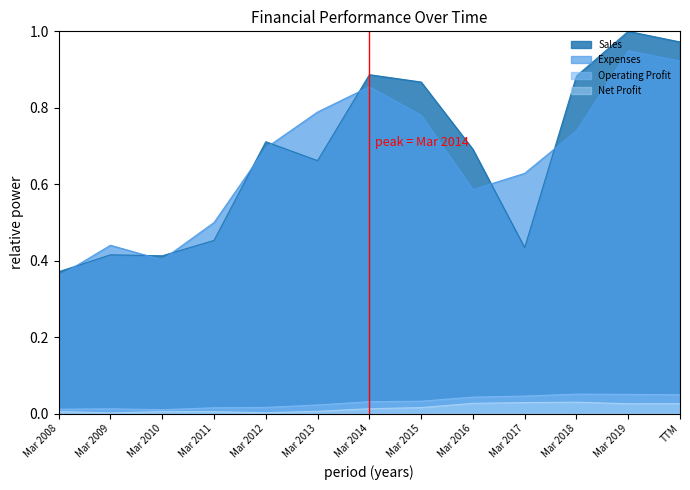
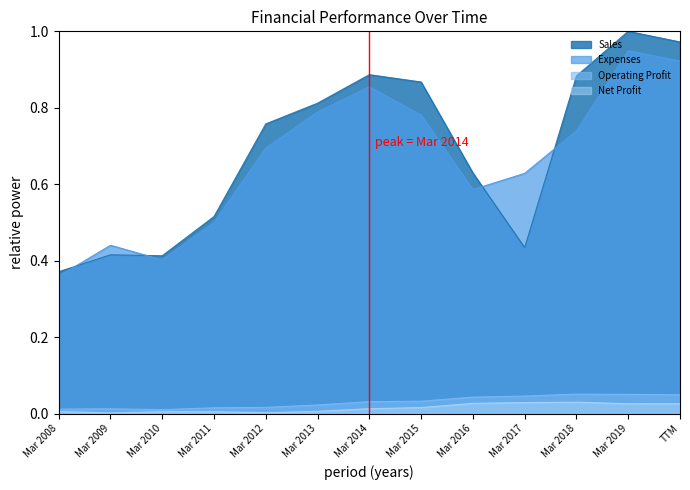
Sales, Mar 2011: 0.45 -> 0.52
Sales, Mar 2012: 0.71 -> 0.76
Sales, Mar 2013: 0.66 -> 0.81
Sales, Mar 2016: 0.69 -> 0.63
